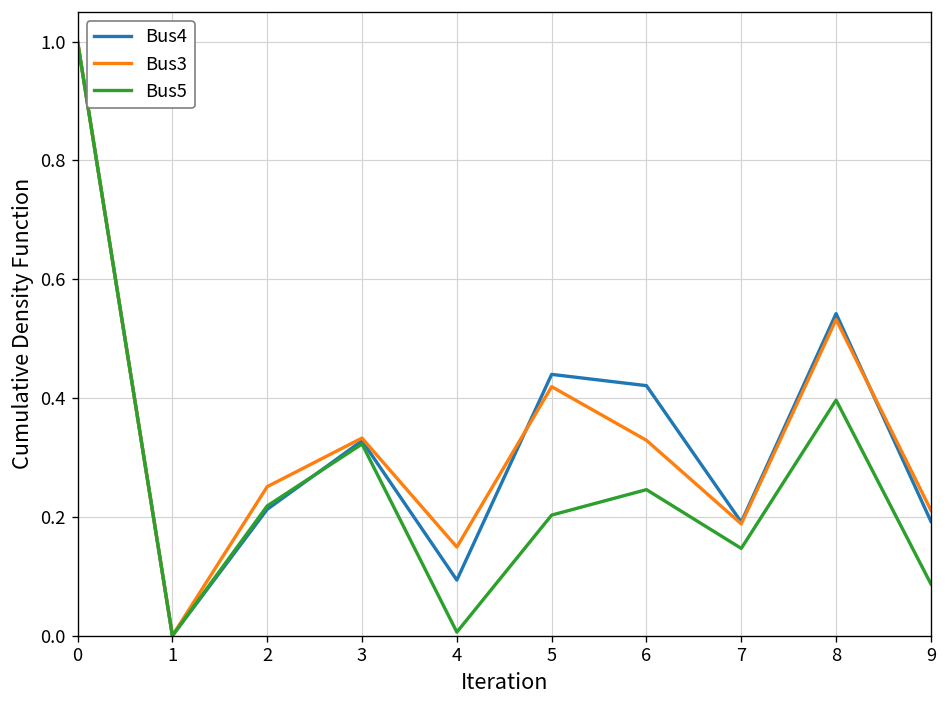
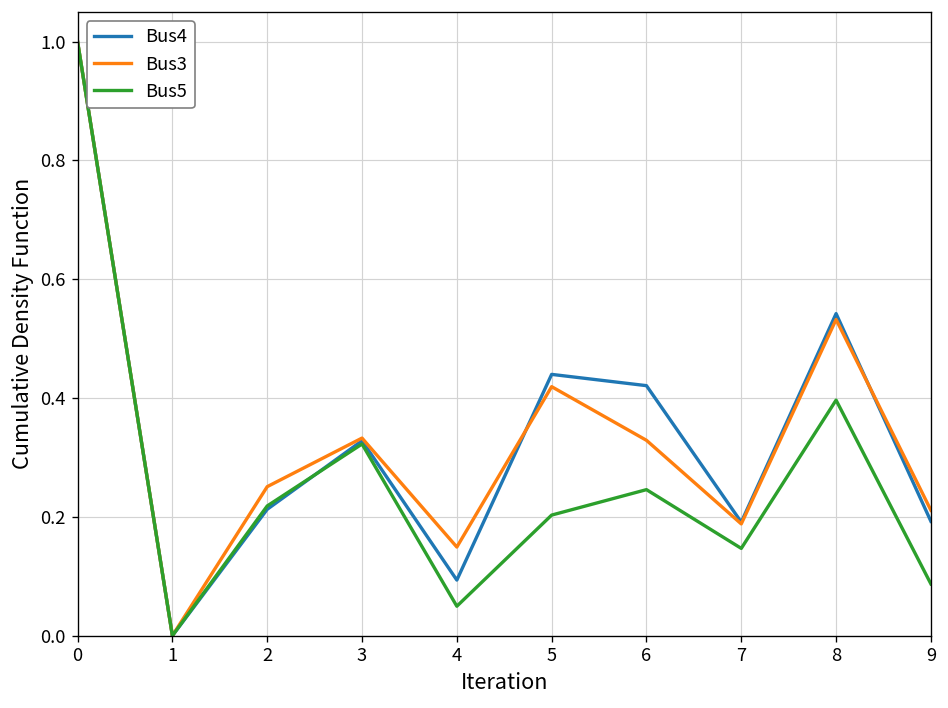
Bus5, 4: 0.01 -> 0.05
